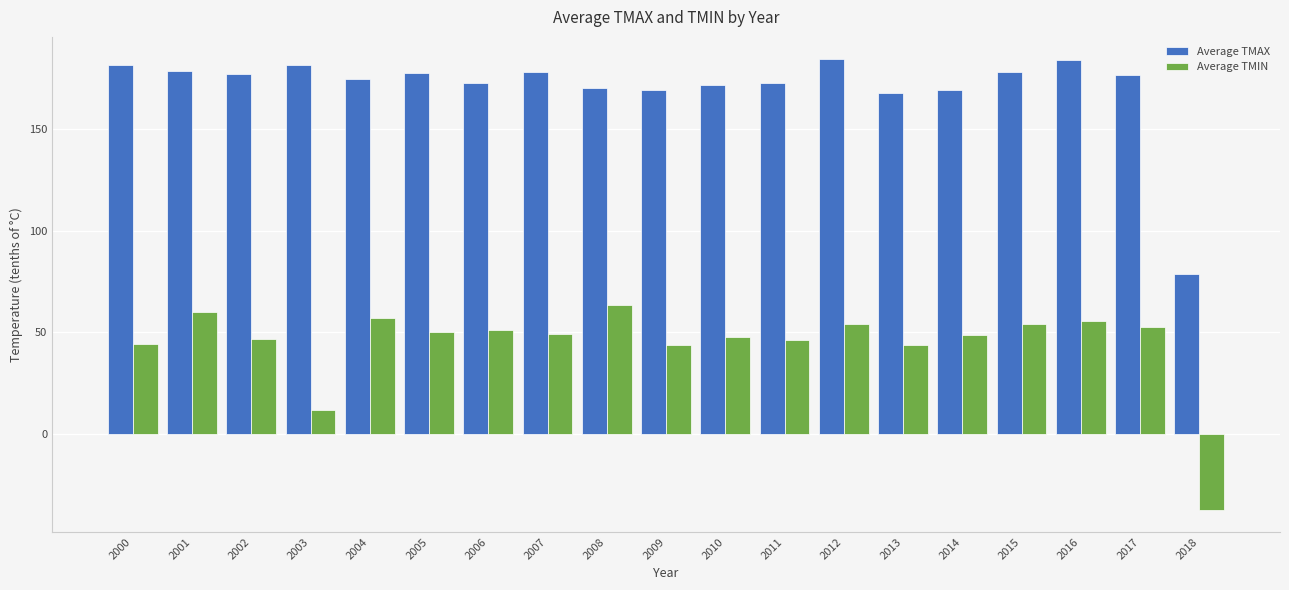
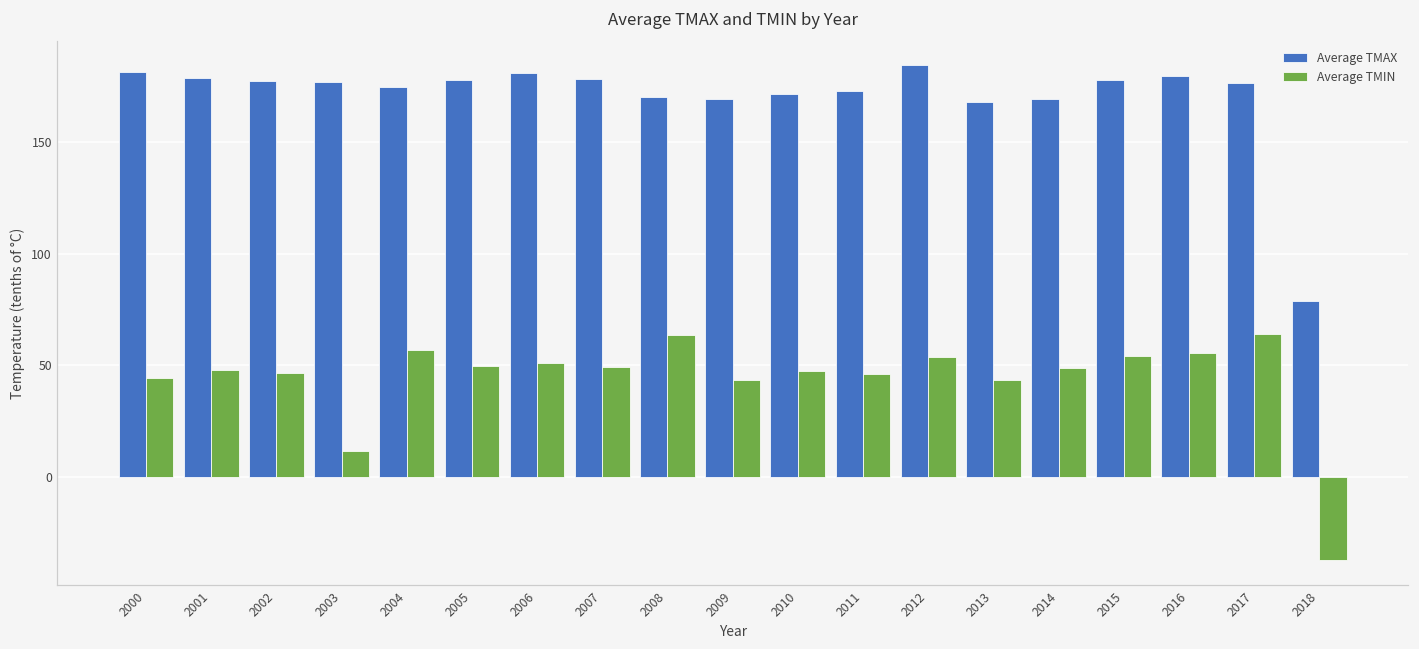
Average TMIN, 2001: 60 -> 48
Average TMAX, 2003: 181 -> 177
Average TMAX, 2006: 173 -> 181
Average TMAX, 2016: 184 -> 180
Average TMIN, 2017: 53 -> 64
